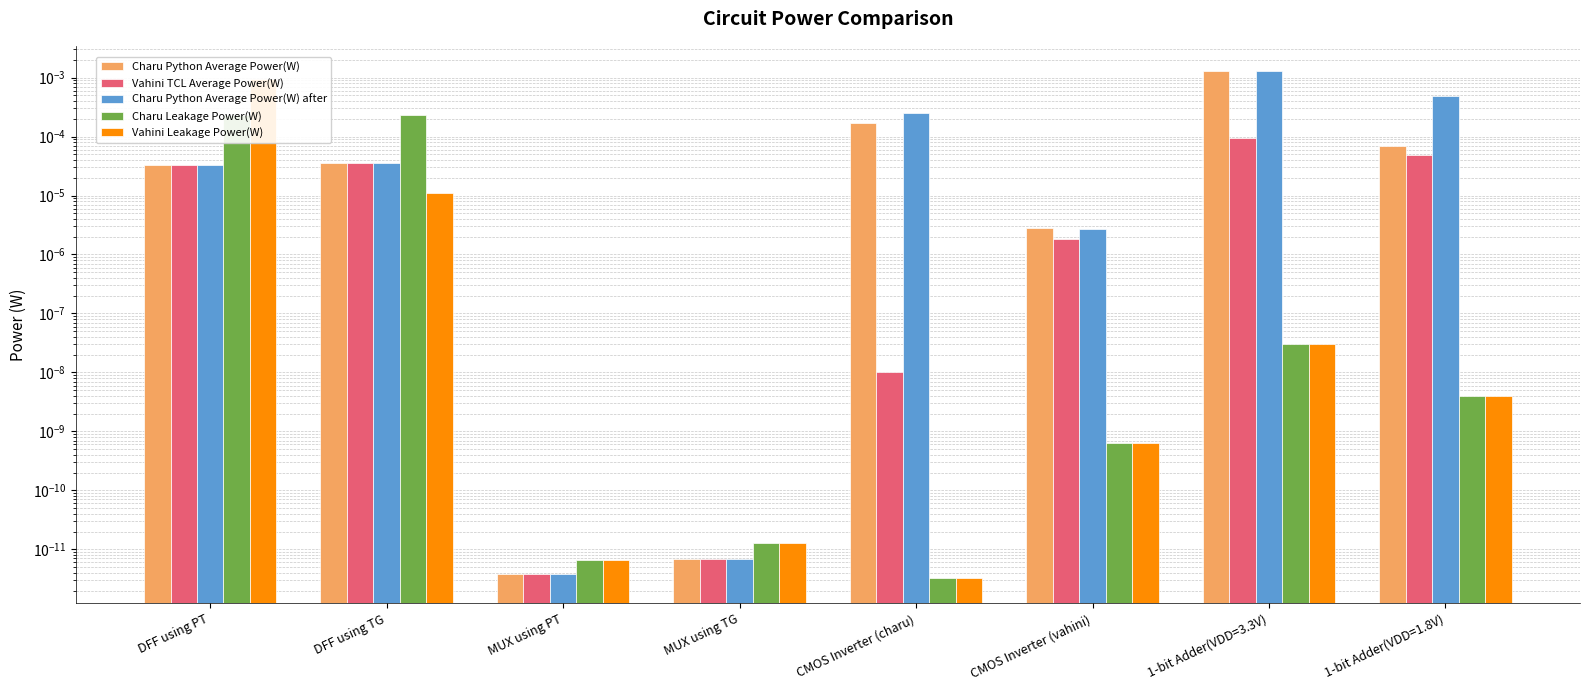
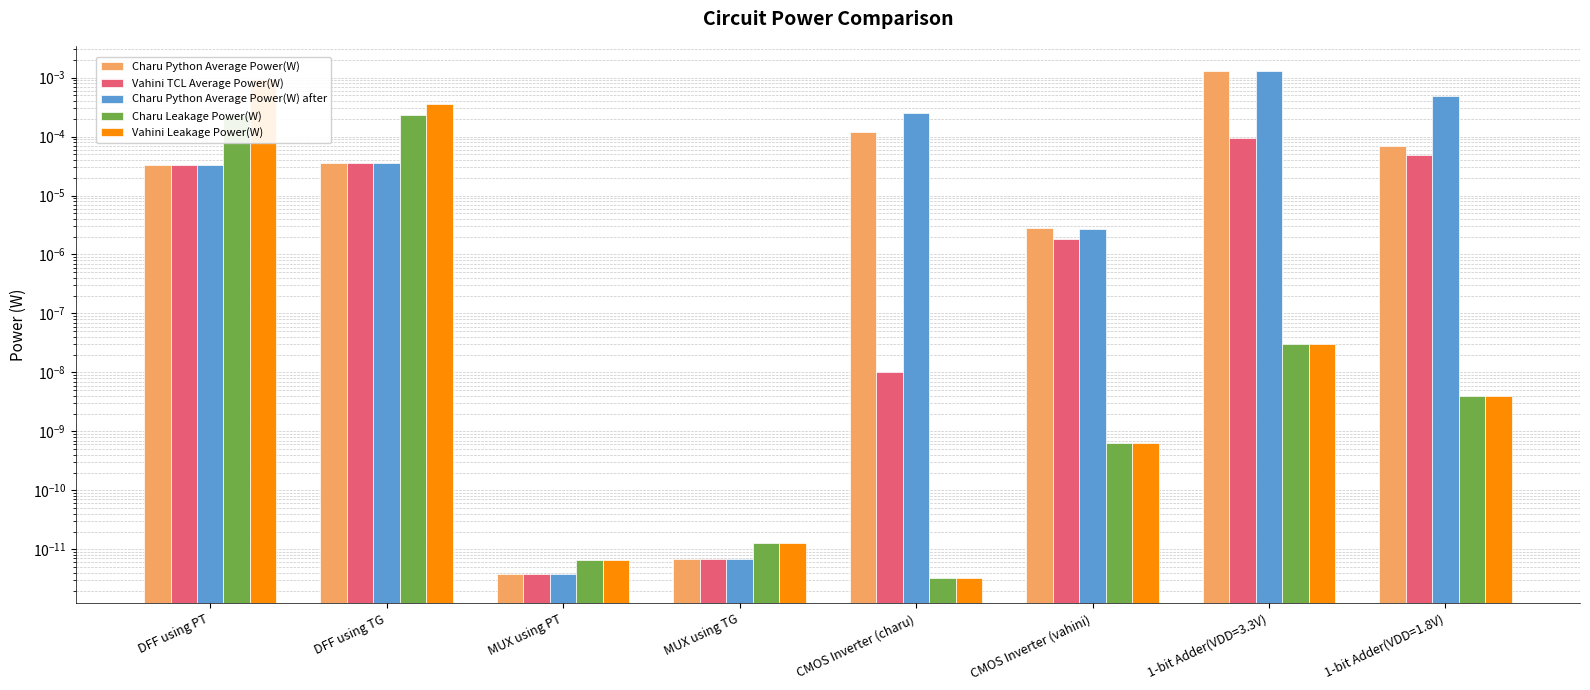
Vahini Leakage Power(W), DFF using TG: 0.000011 -> 0.0004
Charu Python Average Power(W), CMOS Inverter (charu): 0.00017 -> 0.00012
